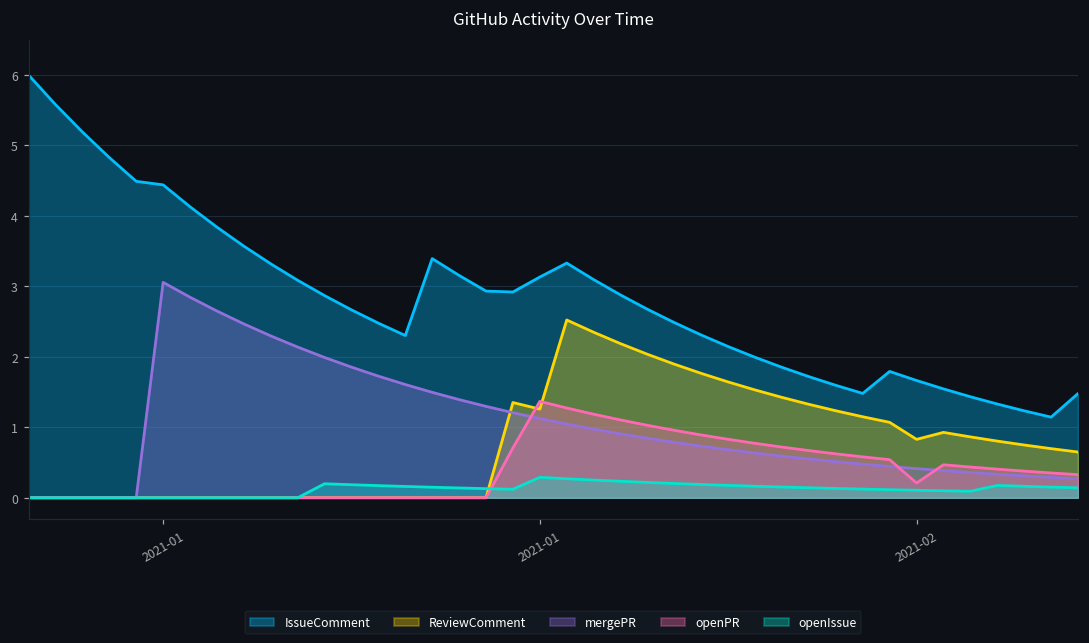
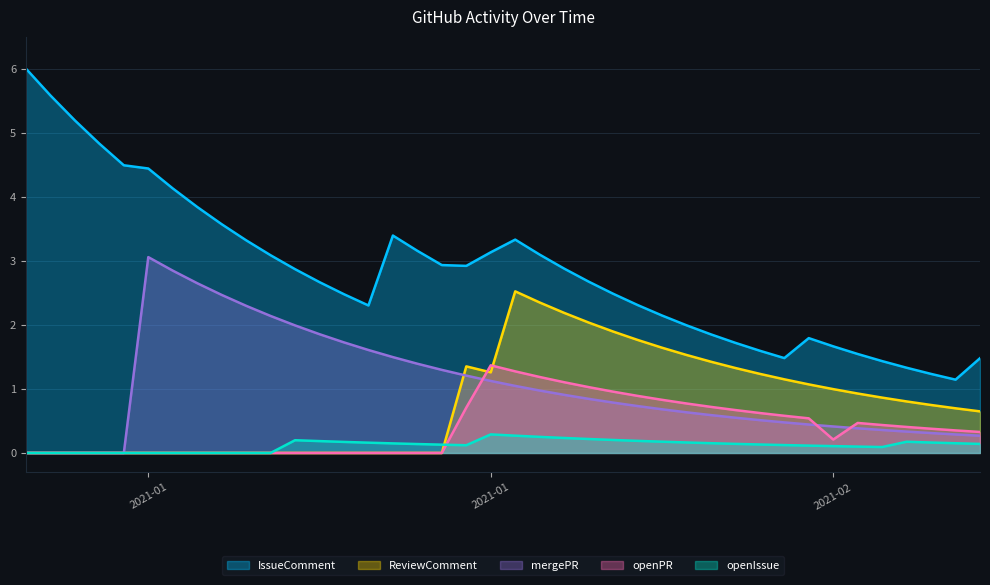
ReviewComment, 2021-02: 0.8 -> 1.0
